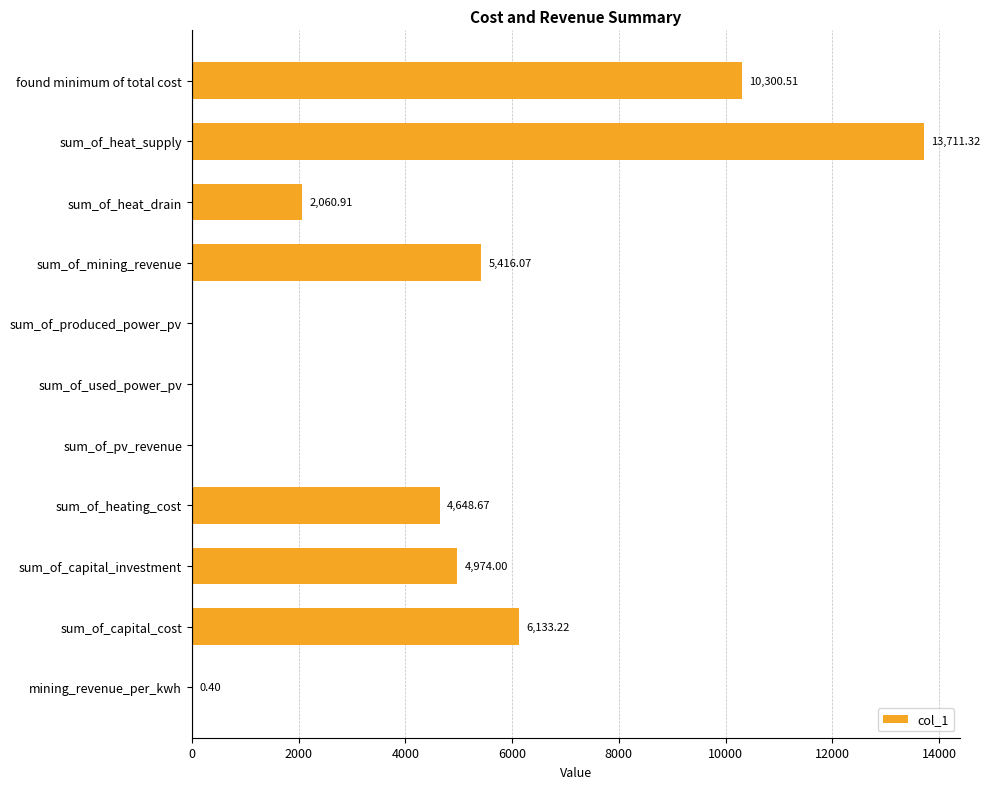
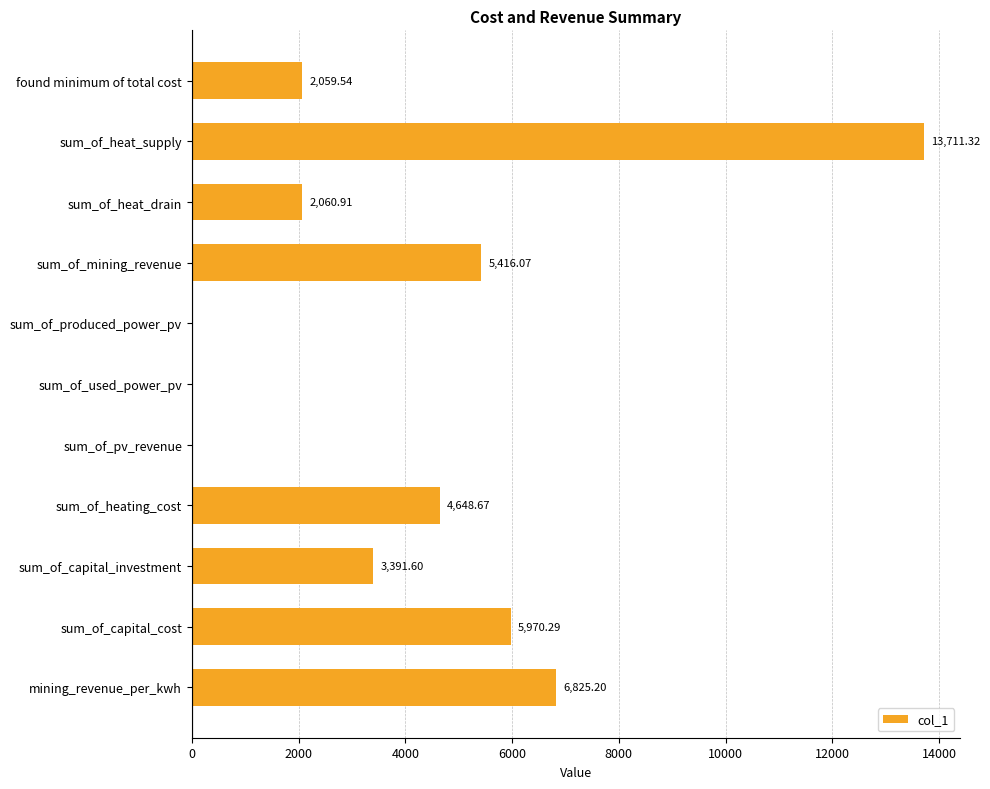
found minimum of total cost: 10,300.51 -> 2,059.54
sum_of_capital_investment: 4,974.00 -> 3,391.60
sum_of_capital_cost: 6,133.22 -> 5,970.29
mining_revenue_per_kwh: 0.40 -> 6,825.20
